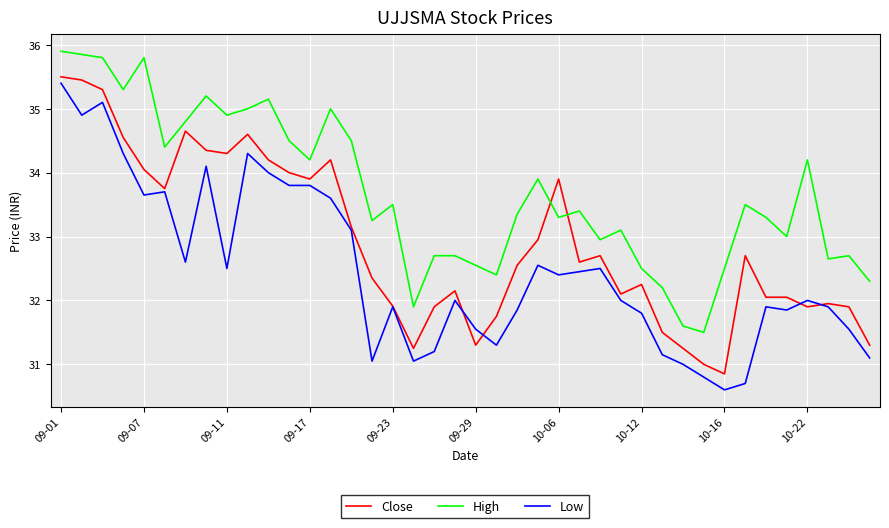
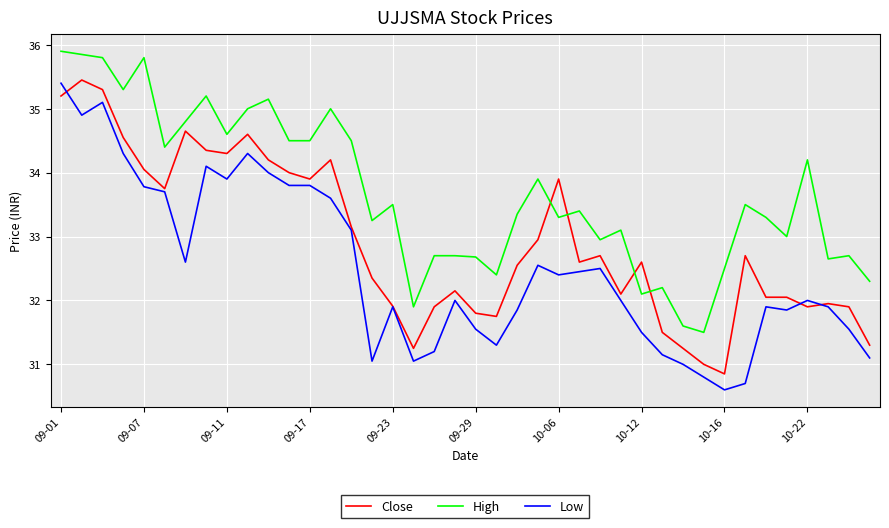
Close, 09-01: 35.5 -> 35.2
Low, 09-07: 33.7 -> 33.8
High, 09-11: 34.9 -> 34.6
Low, 09-11: 32.5 -> 33.9
High, 09-17: 34.2 -> 34.5
Close, 09-29: 31.3 -> 31.8
High, 09-29: 32.6 -> 32.7
Close, 10-12: 32.3 -> 32.6
High, 10-12: 32.5 -> 32.1
Low, 10-12: 31.8 -> 31.5
